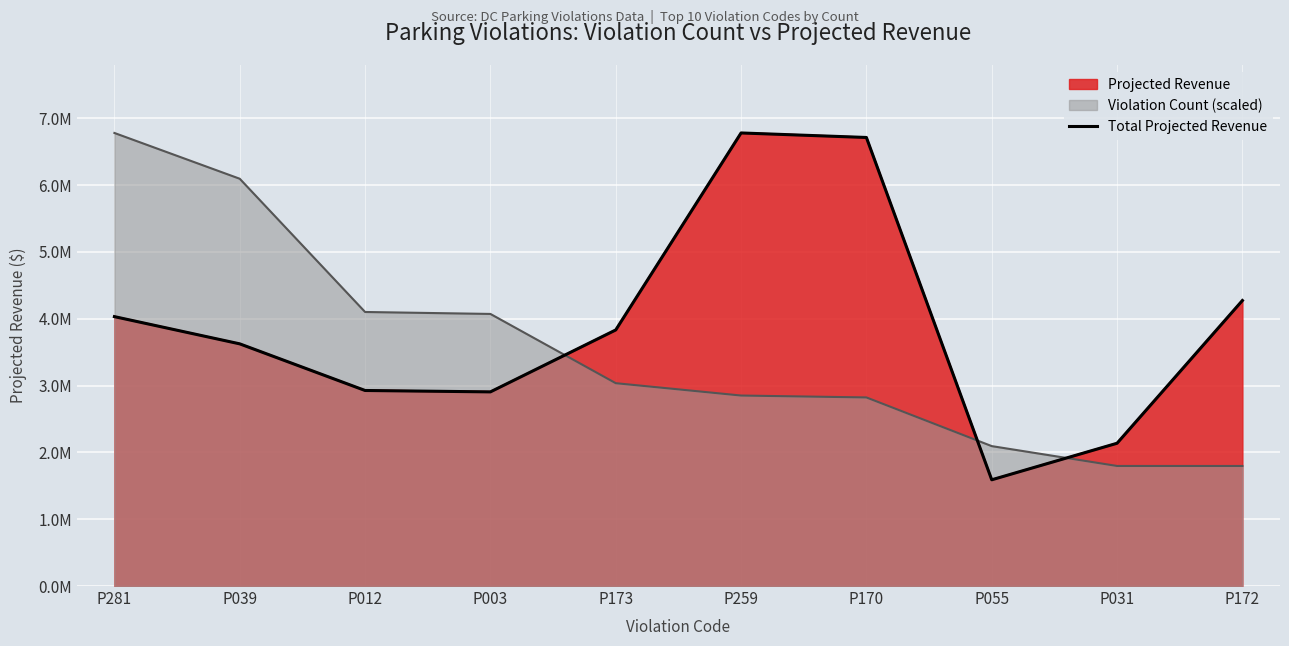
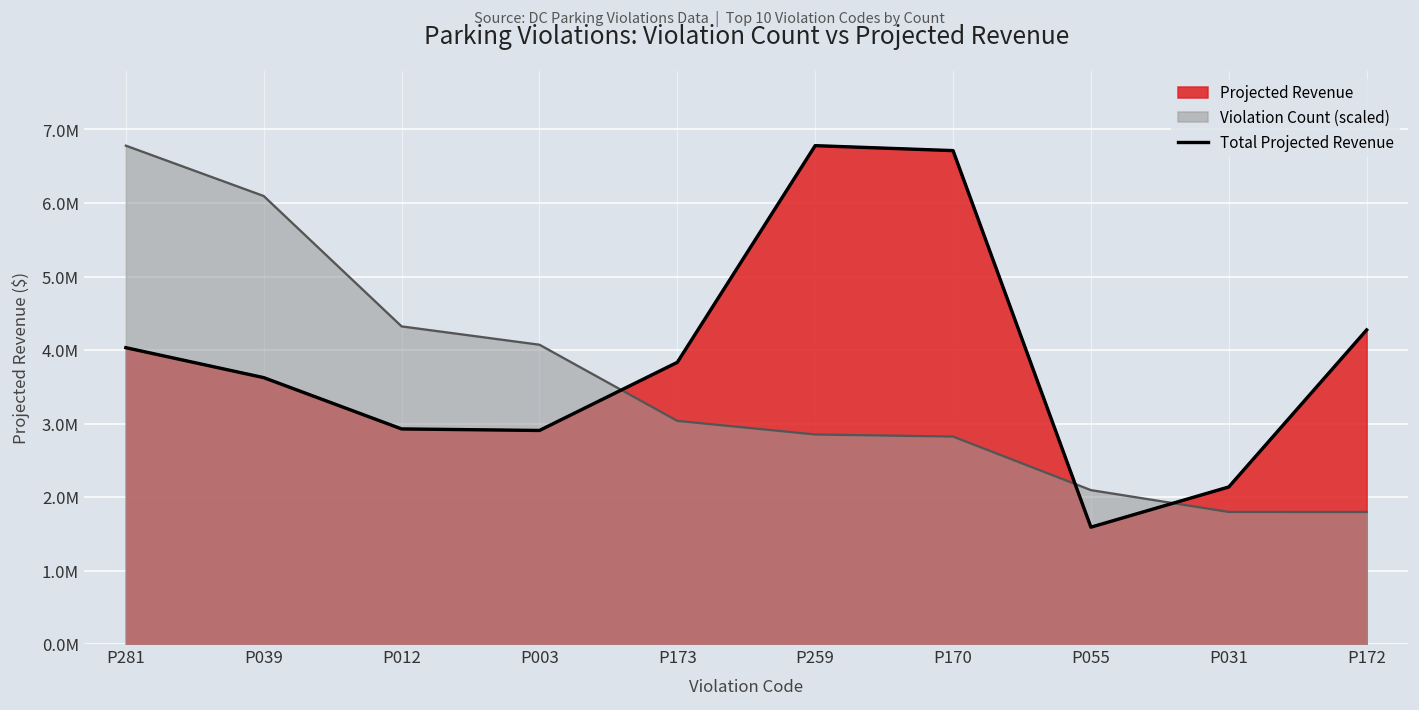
Violation Count (scaled), P012: 4100000 -> 4300000
